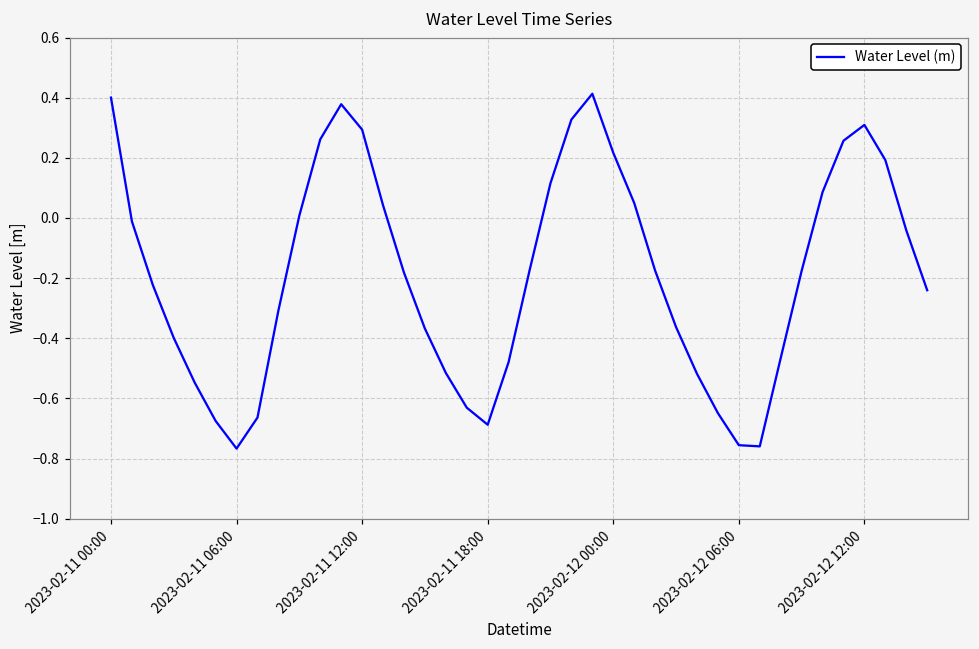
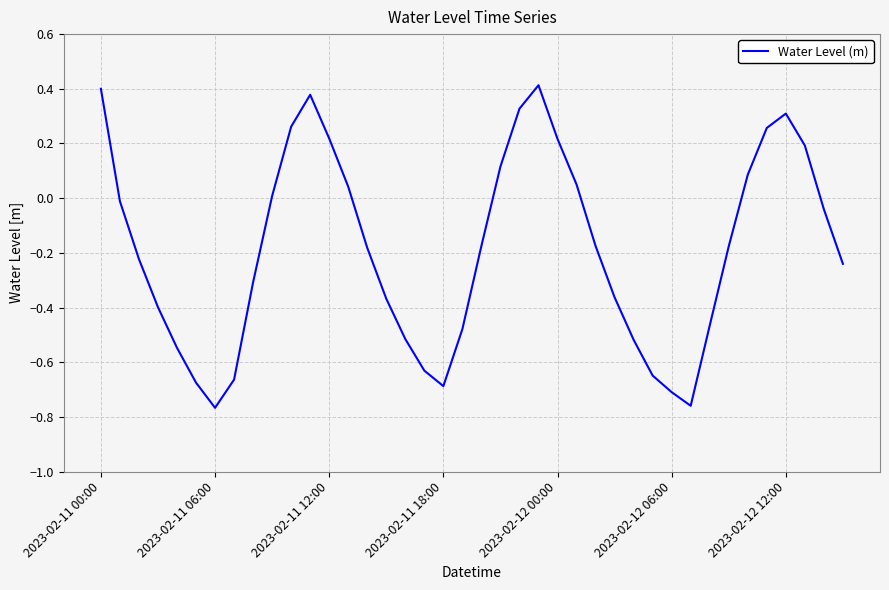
2023-02-11 12:00: 0.29 -> 0.22
2023-02-12 06:00: -0.76 -> -0.71
